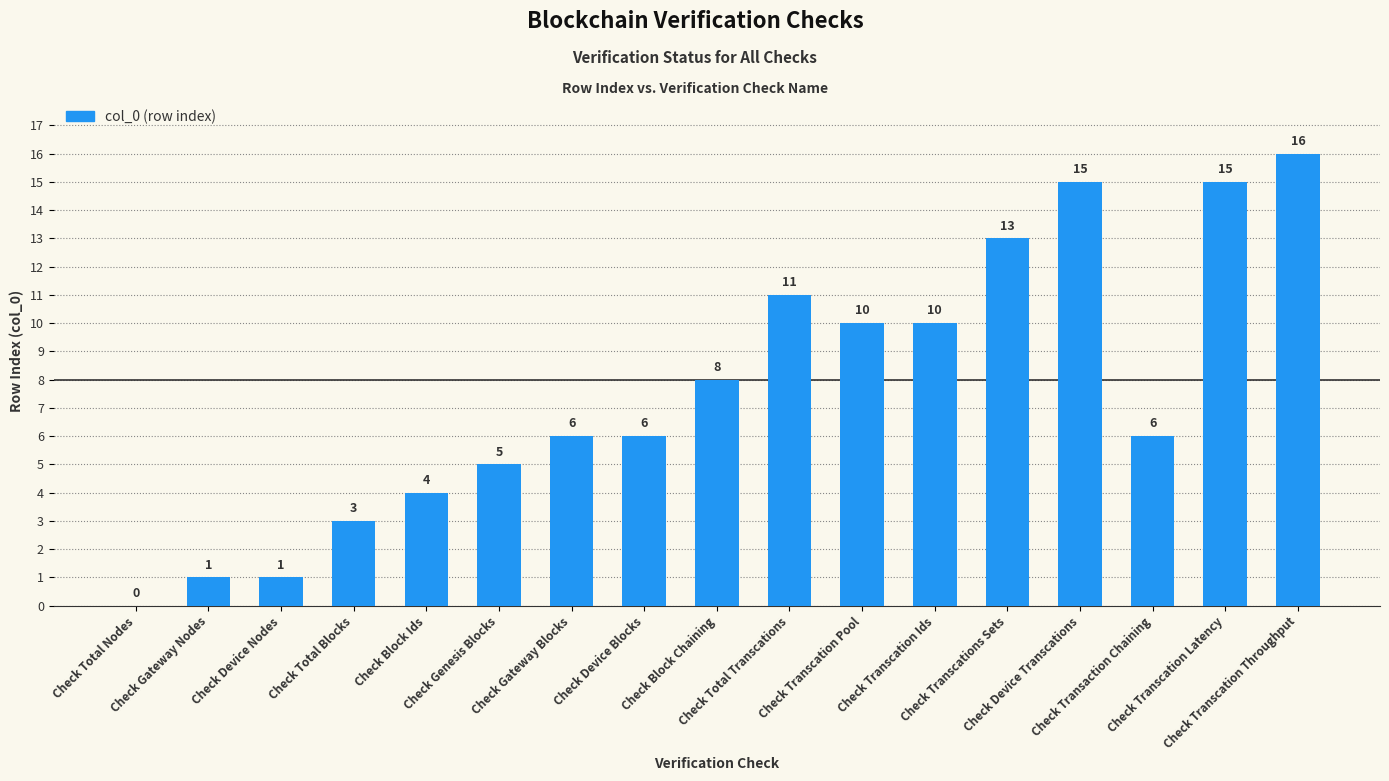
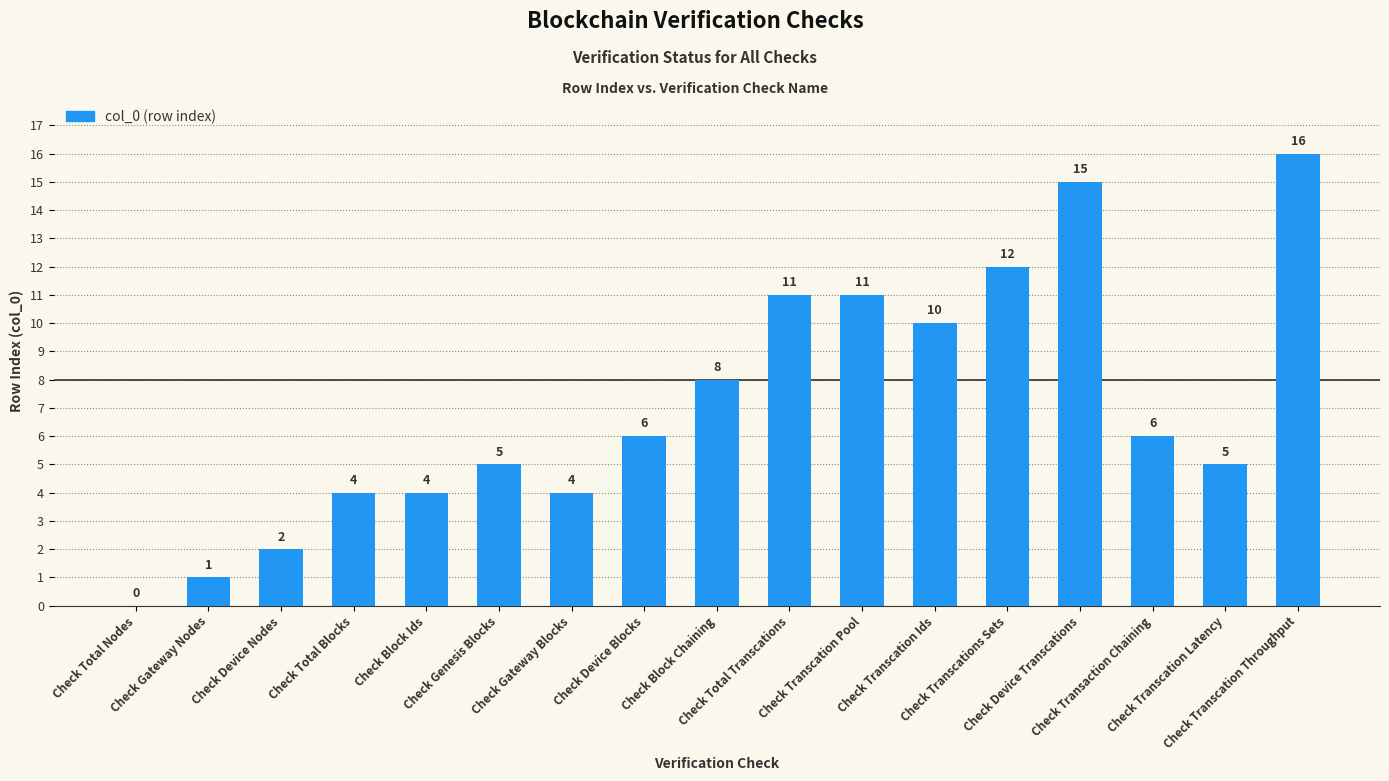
Check Device Nodes: 1 -> 2
Check Total Blocks: 3 -> 4
Check Gateway Blocks: 6 -> 4
Check Transcation Pool: 10 -> 11
Check Transcations Sets: 13 -> 12
Check Transcation Latency: 15 -> 5
